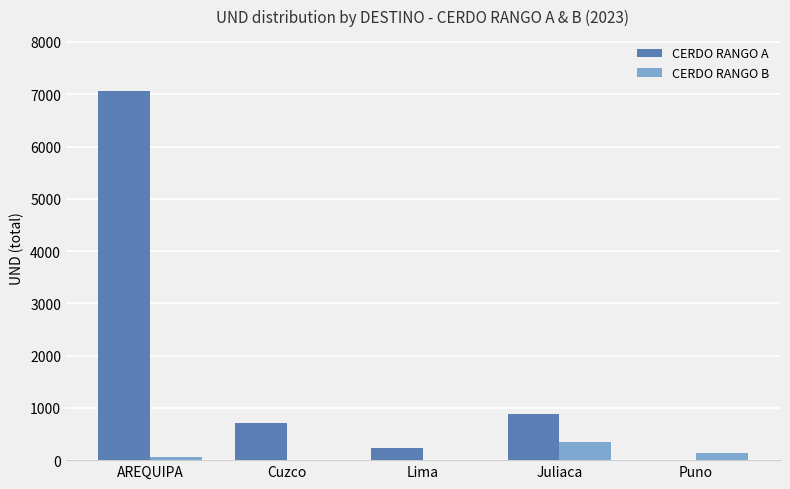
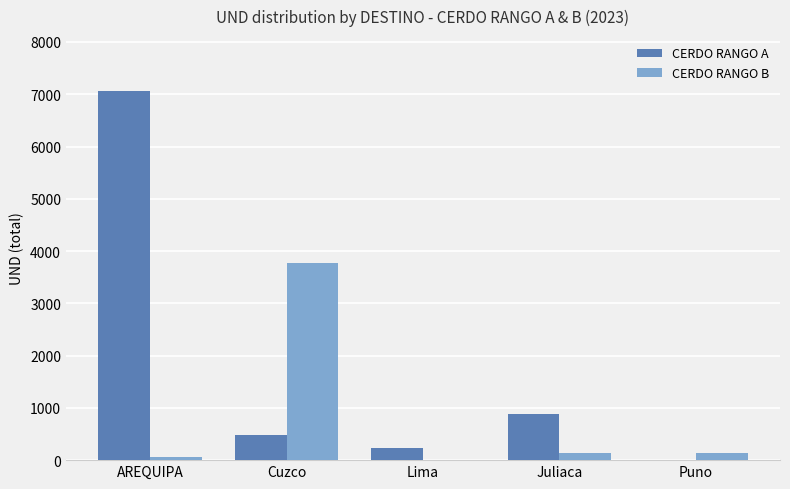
CERDO RANGO A, Cuzco: 700 -> 500
CERDO RANGO B, Cuzco: 0 -> 3800
CERDO RANGO B, Juliaca: 400 -> 100
